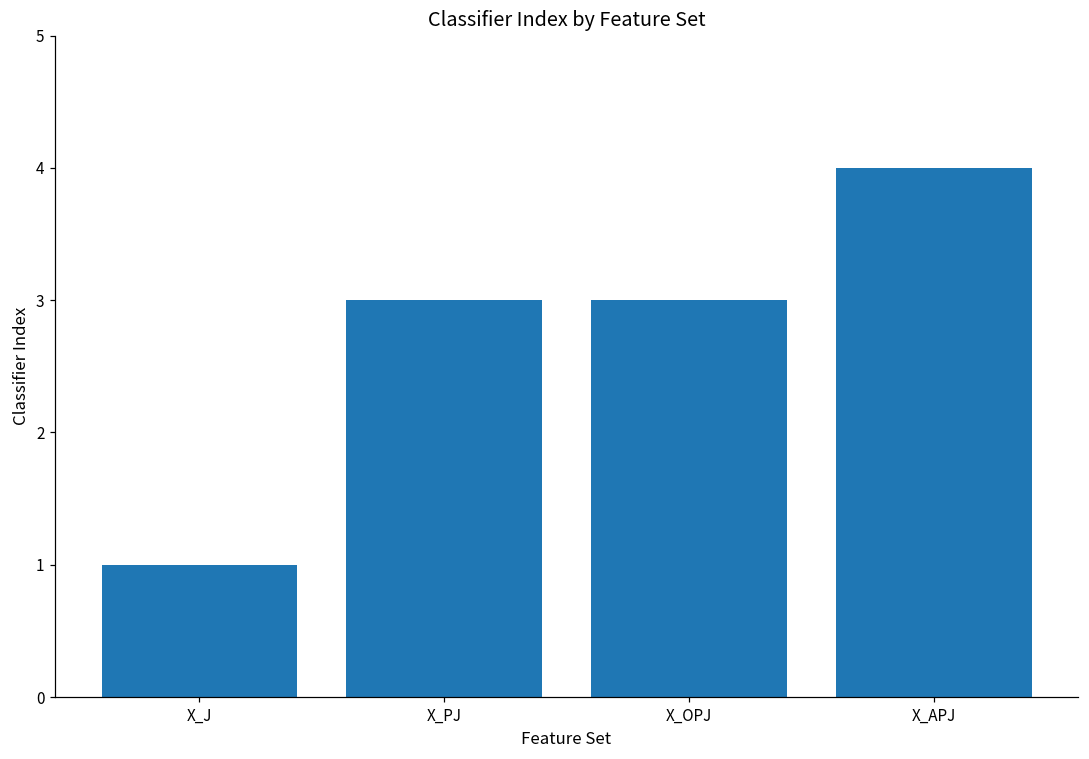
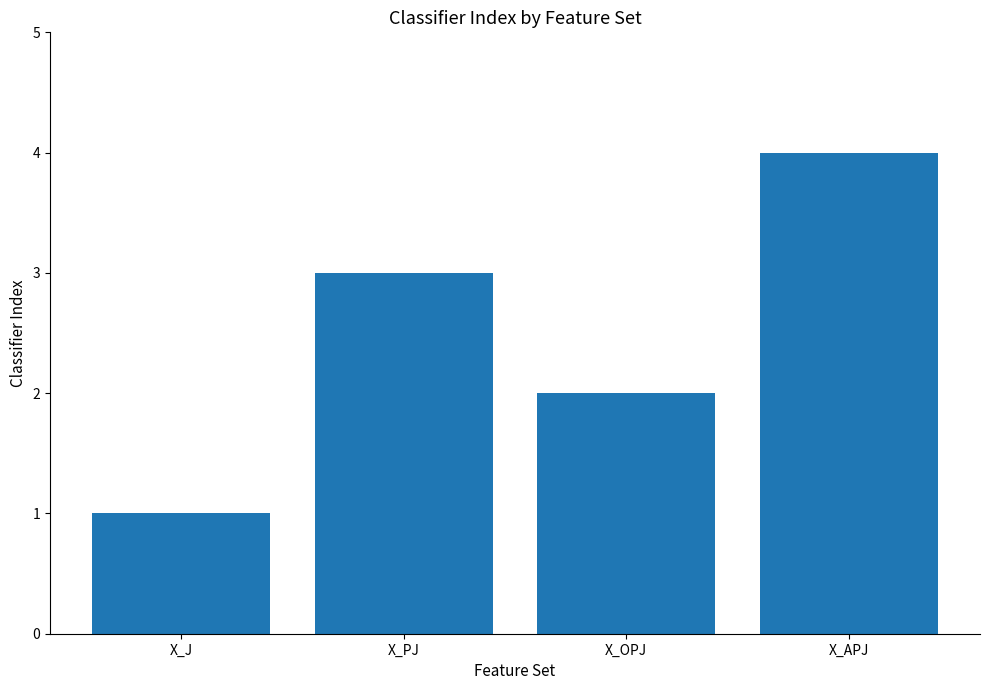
X_OPJ: 3 -> 2
